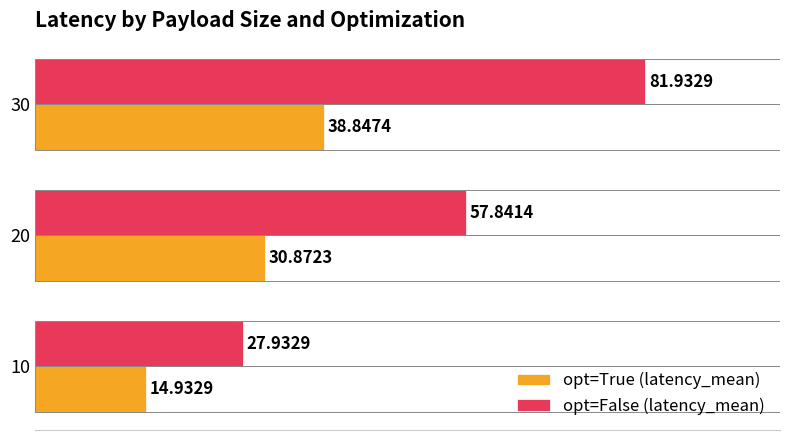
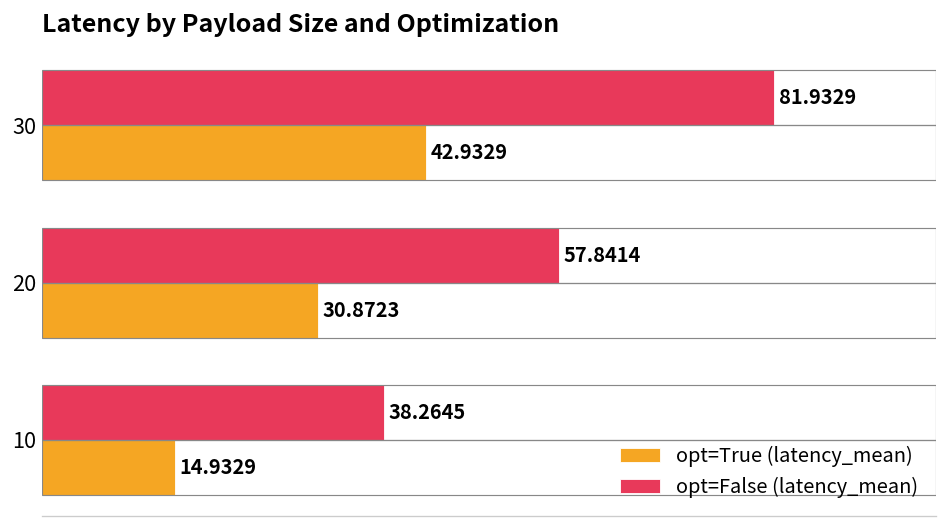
opt=True (latency_mean), 30: 38.8474 -> 42.9329
opt=False (latency_mean), 10: 27.9329 -> 38.2645
